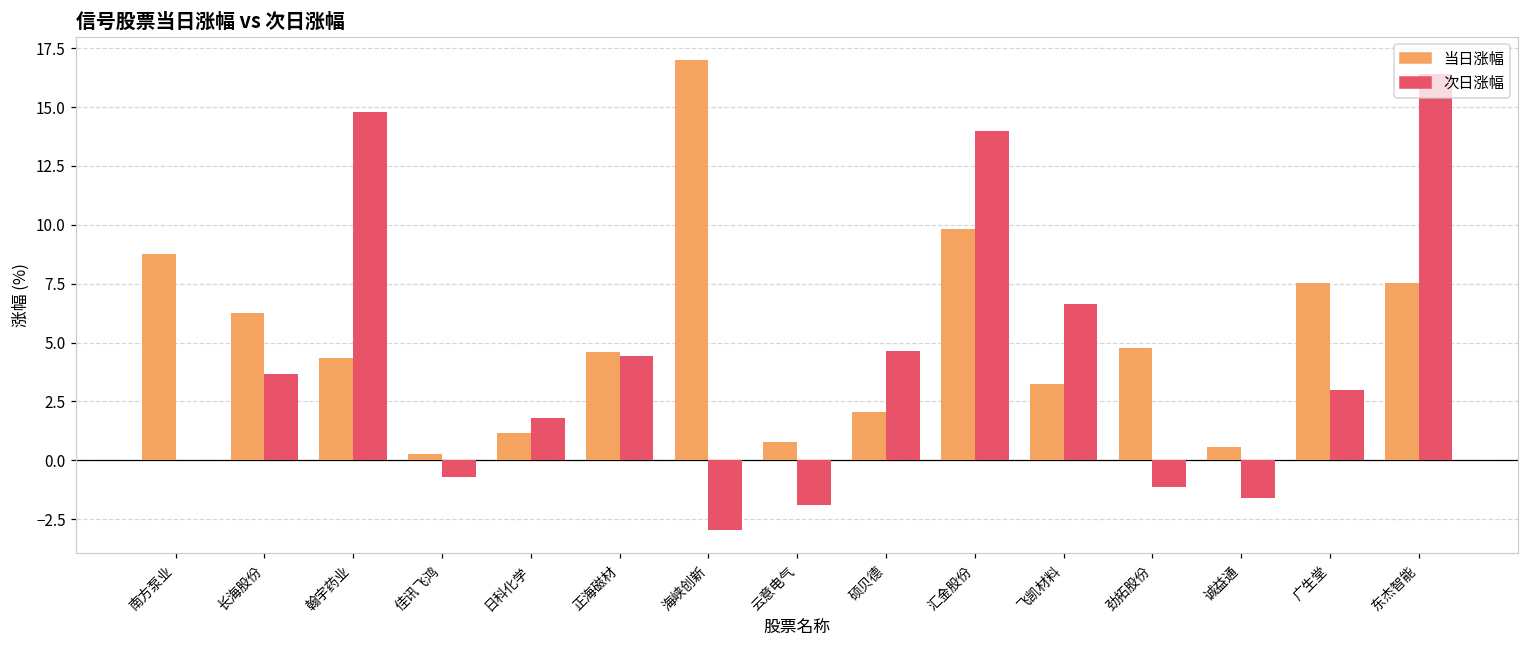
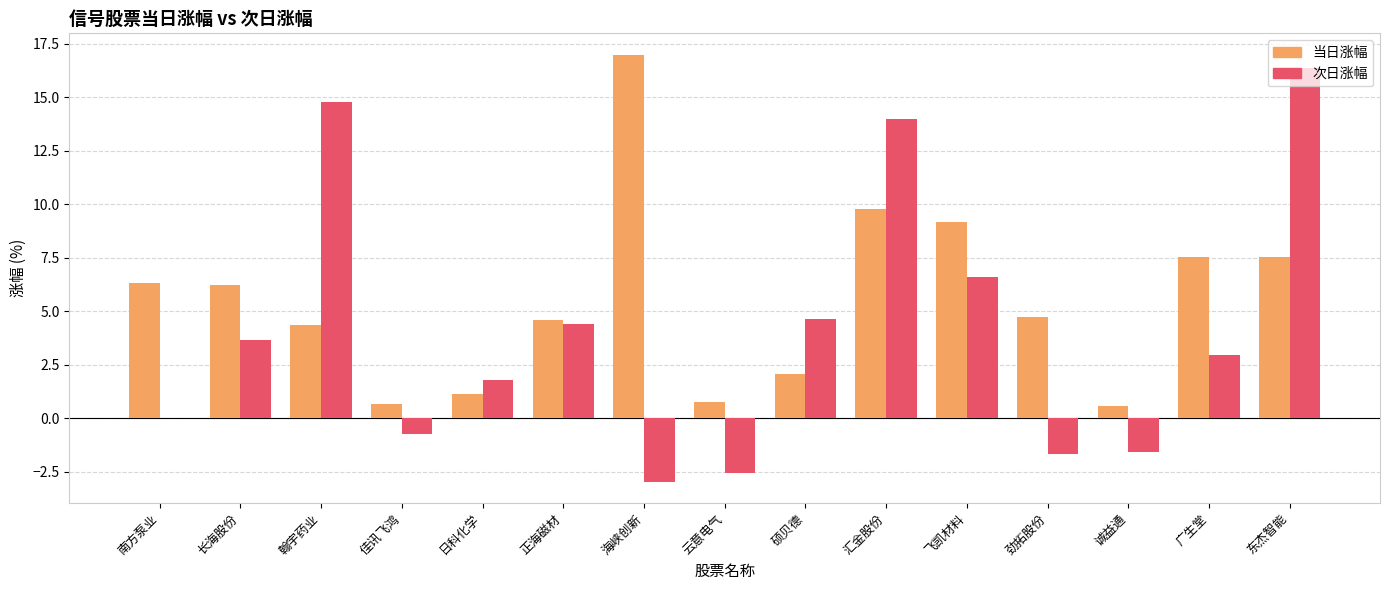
当日涨幅, 南方泵业: 8.8 -> 6.3
当日涨幅, 佳讯飞鸿: 0.3 -> 0.7
次日涨幅, 云意电气: -1.9 -> -2.5
当日涨幅, 飞凯材料: 3.2 -> 9.2
次日涨幅, 劲拓股份: -1.1 -> -1.6
